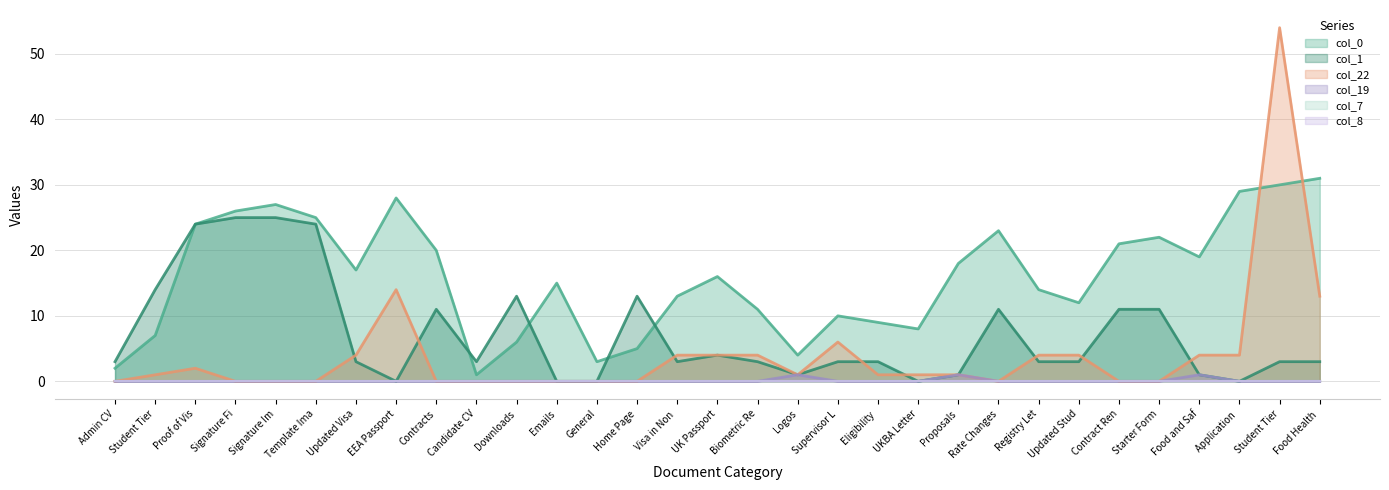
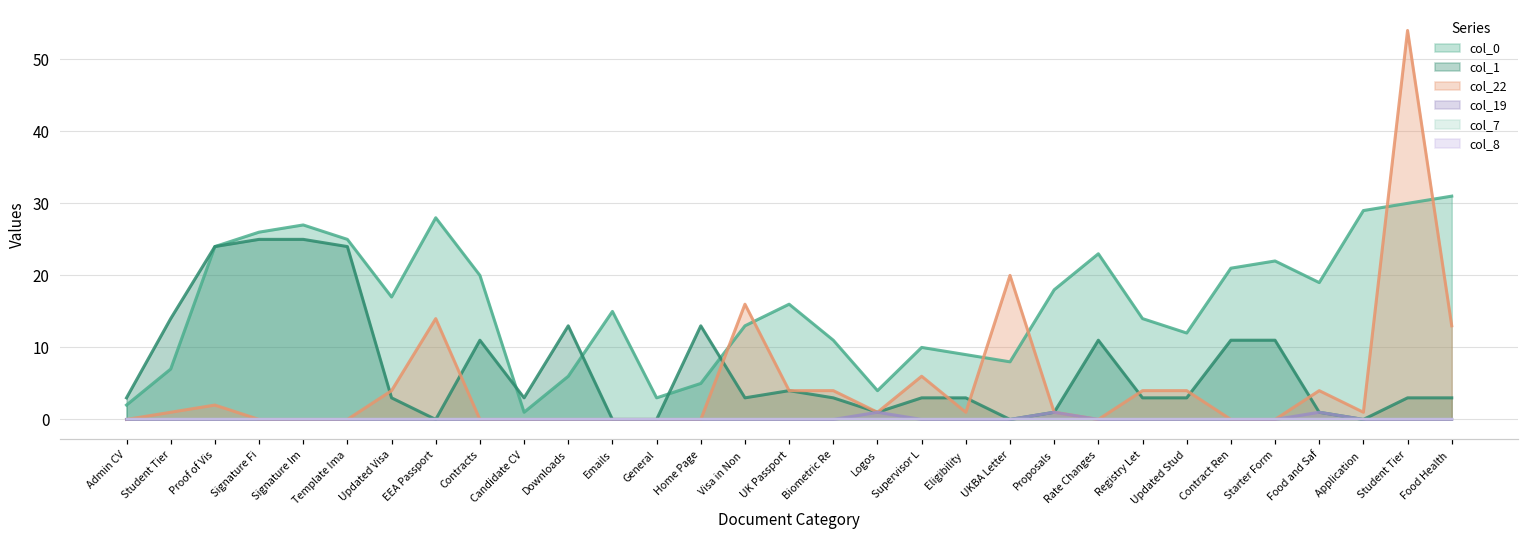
col_22, Visa in Non: 4 -> 16
col_22, UKBA Letter: 1 -> 20
col_22, Application: 4 -> 1
